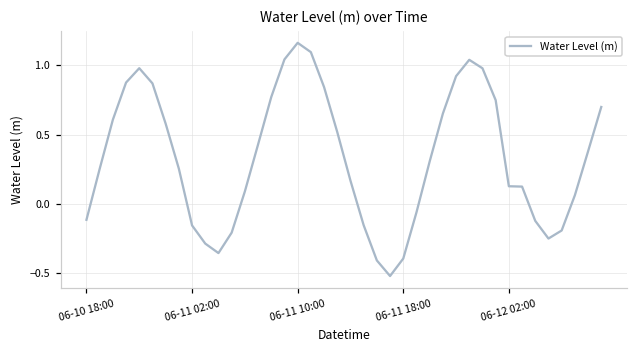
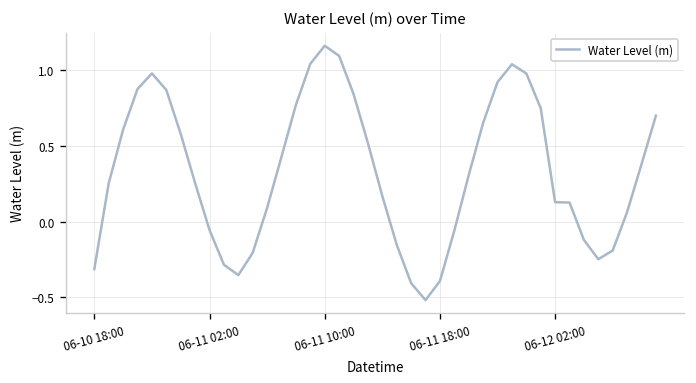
06-10 18:00: -0.11 -> -0.31
06-11 02:00: -0.15 -> -0.06
